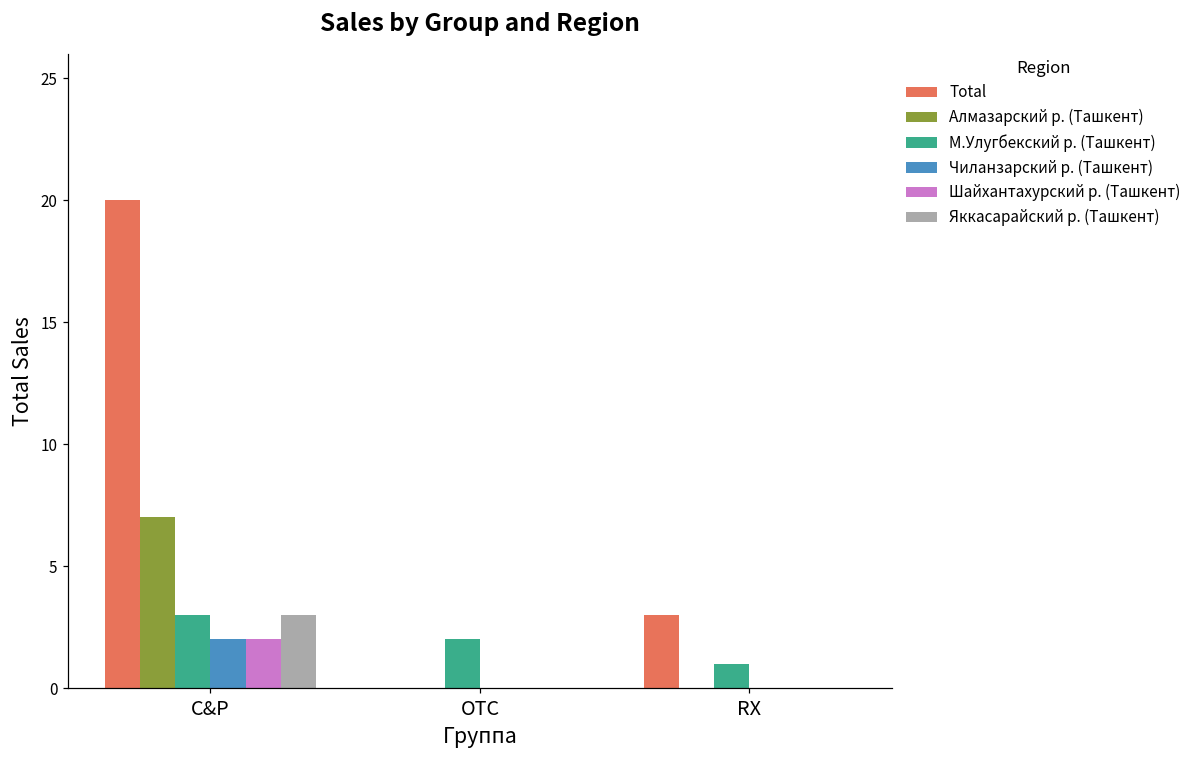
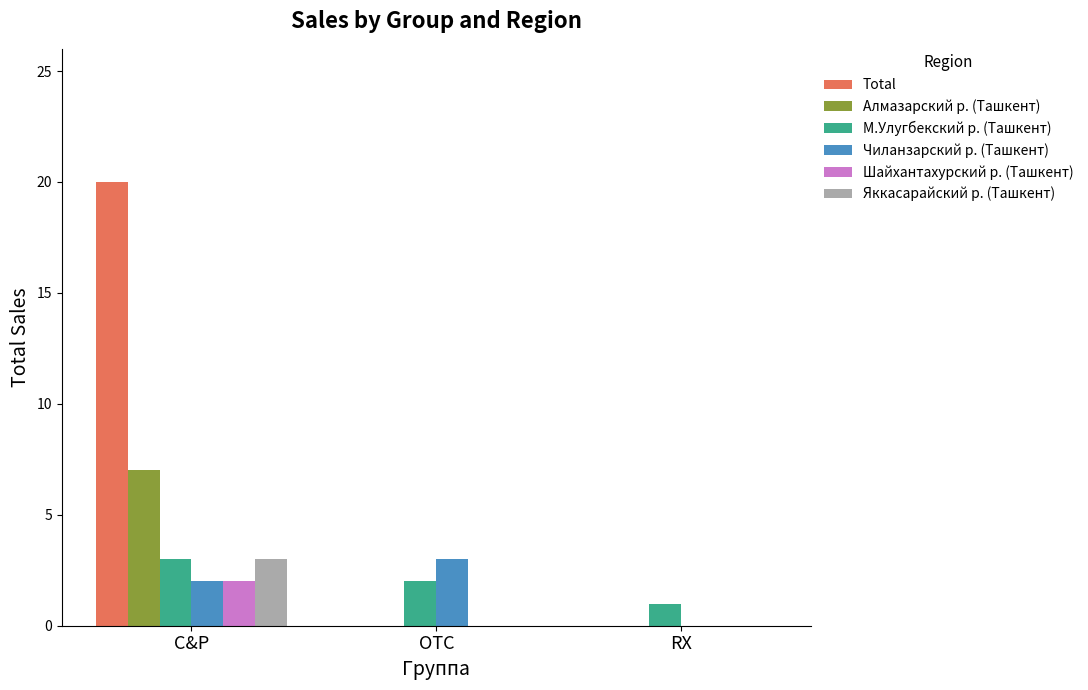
Чиланзарский р. (Ташкент), OTC: 0 -> 3
Total, RX: 3 -> 0
